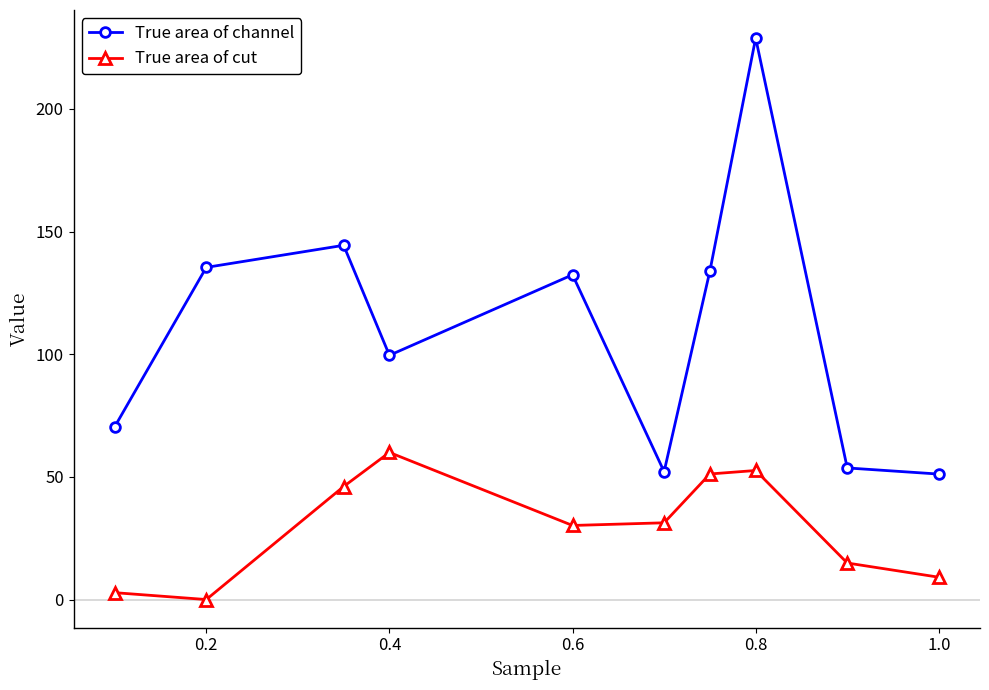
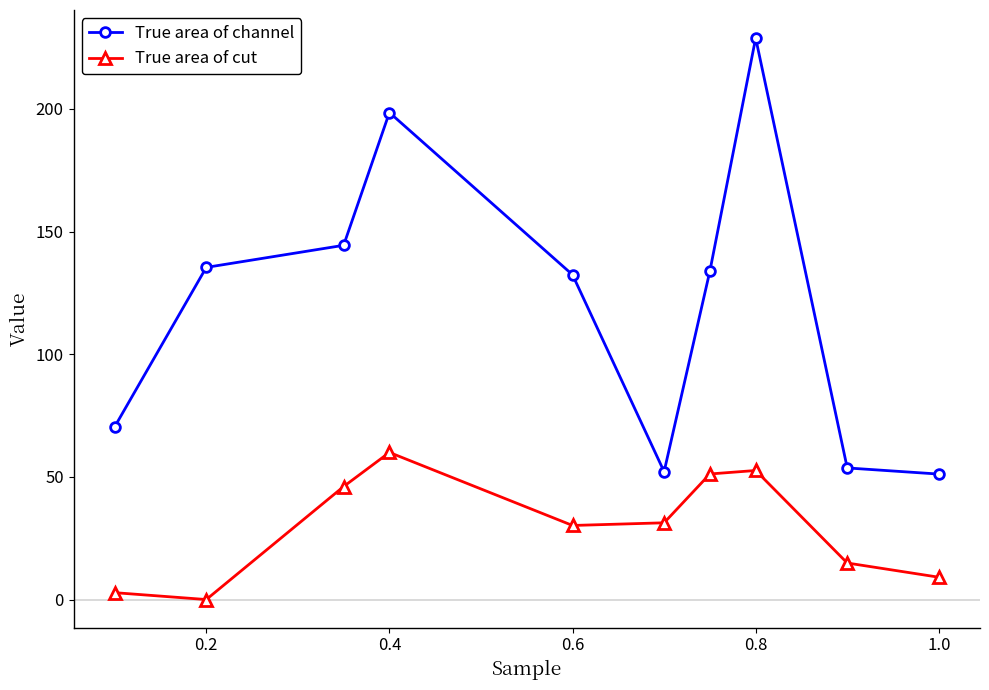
True area of channel, 0.4: 100 -> 199
